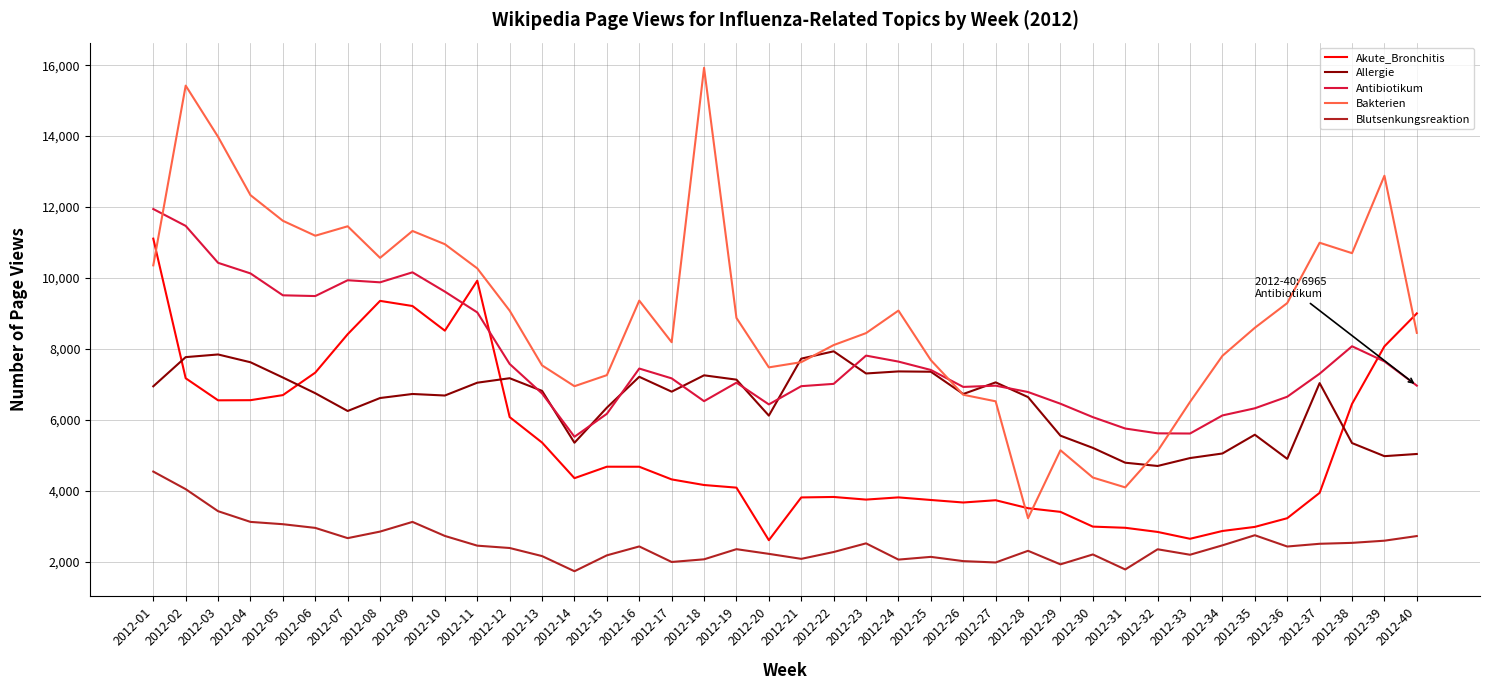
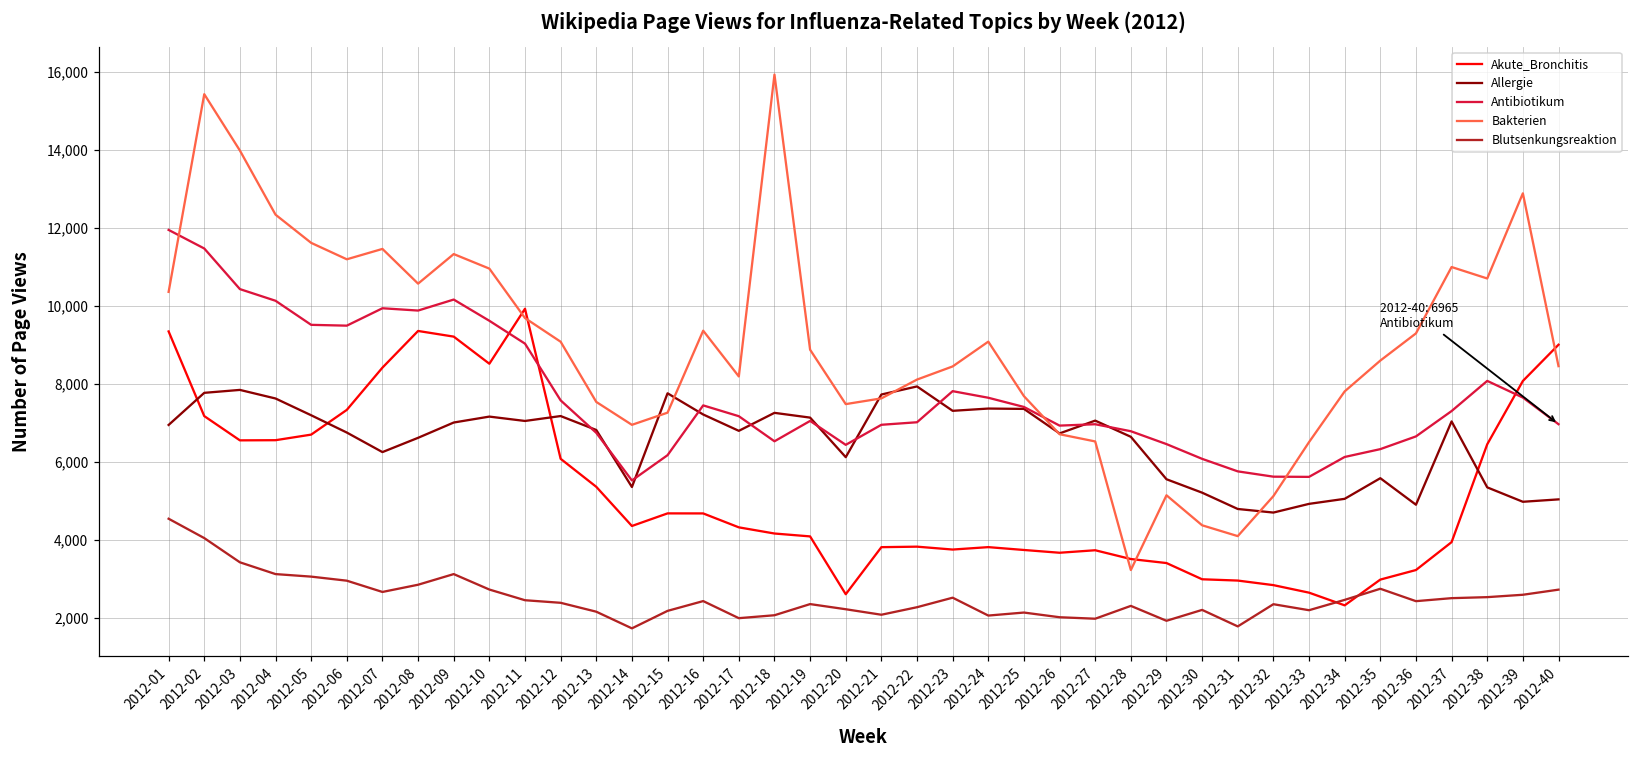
Akute_Bronchitis, 2012-01: 11,100 -> 9,300
Allergie, 2012-09: 6,700 -> 7,000
Allergie, 2012-10: 6,700 -> 7,200
Bakterien, 2012-11: 10,300 -> 9,700
Allergie, 2012-15: 6,300 -> 7,800
Akute_Bronchitis, 2012-34: 2,900 -> 2,300
